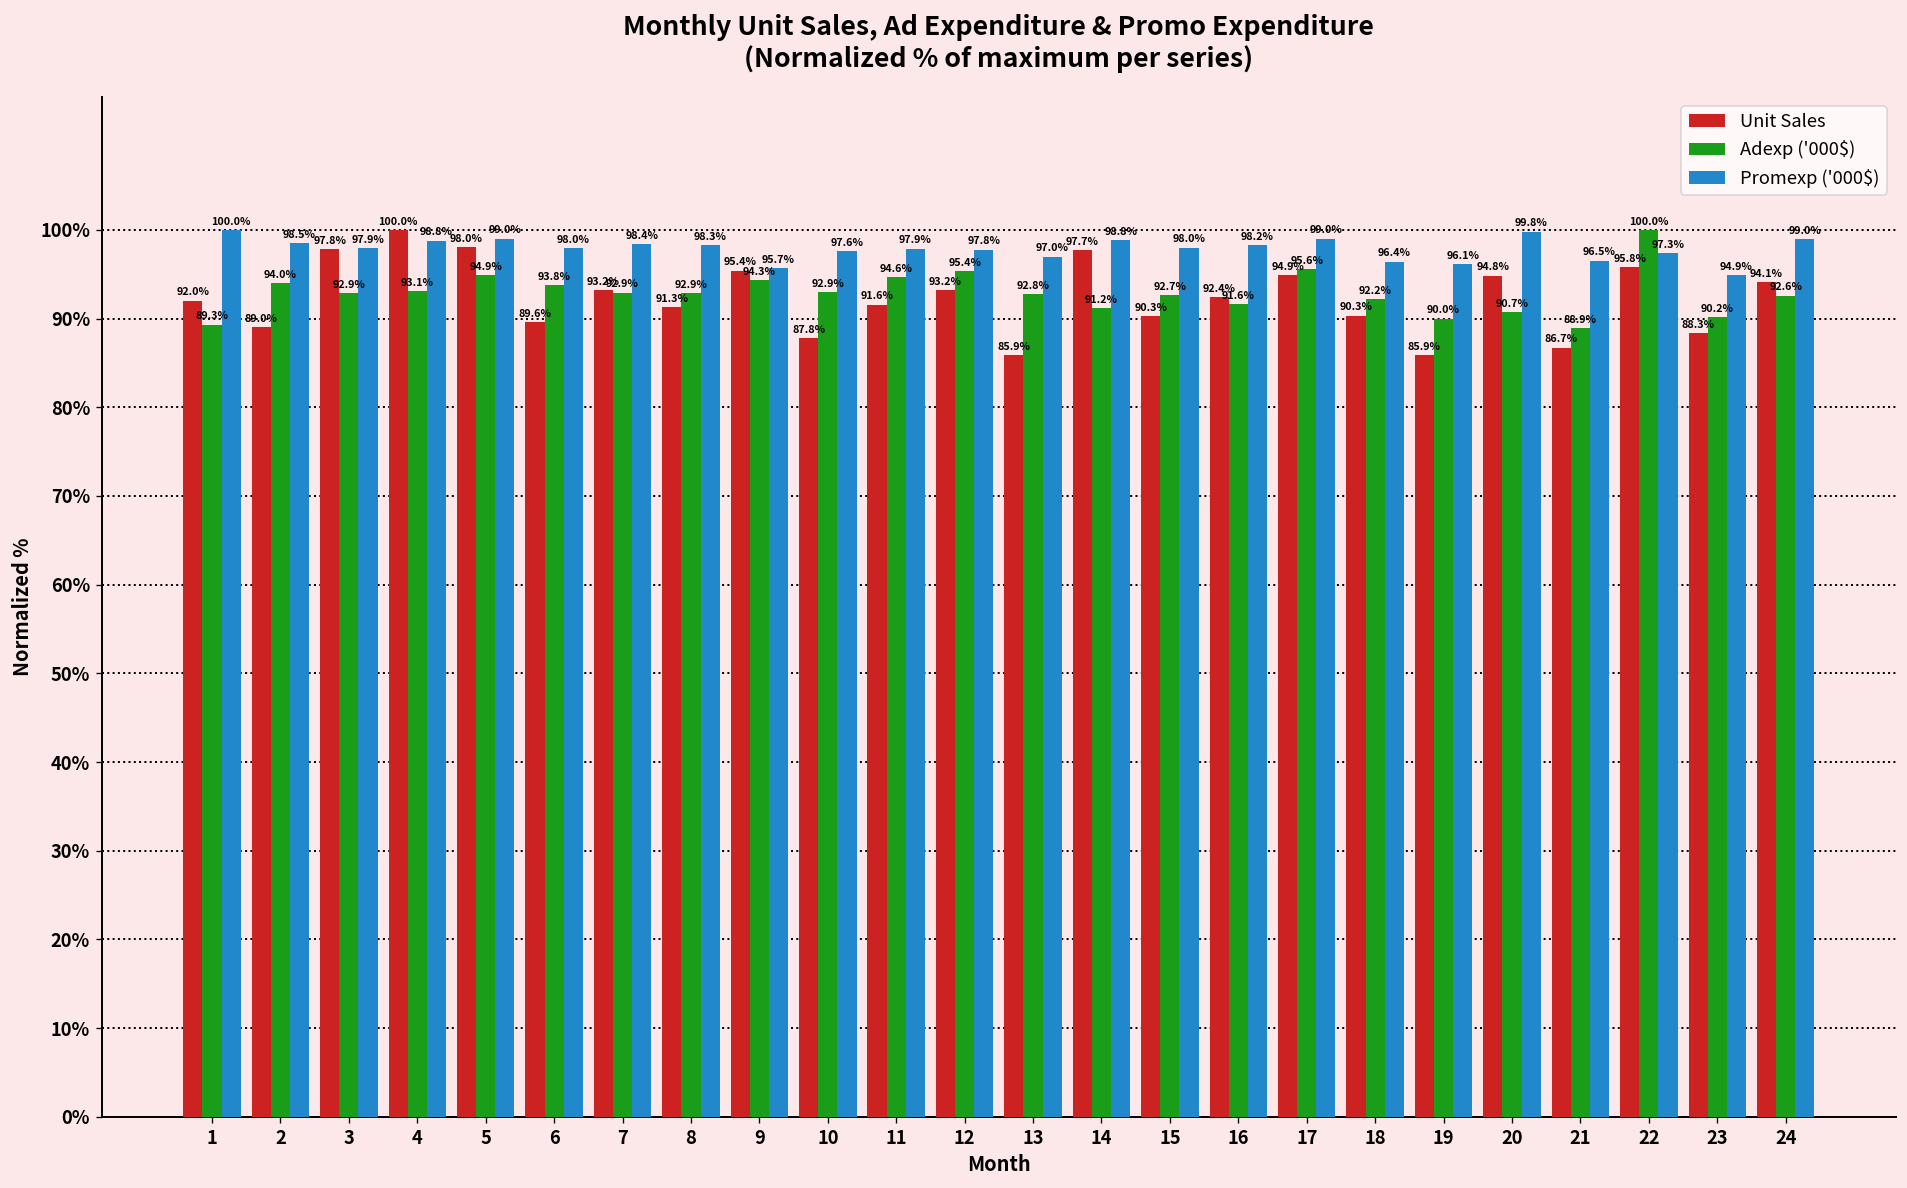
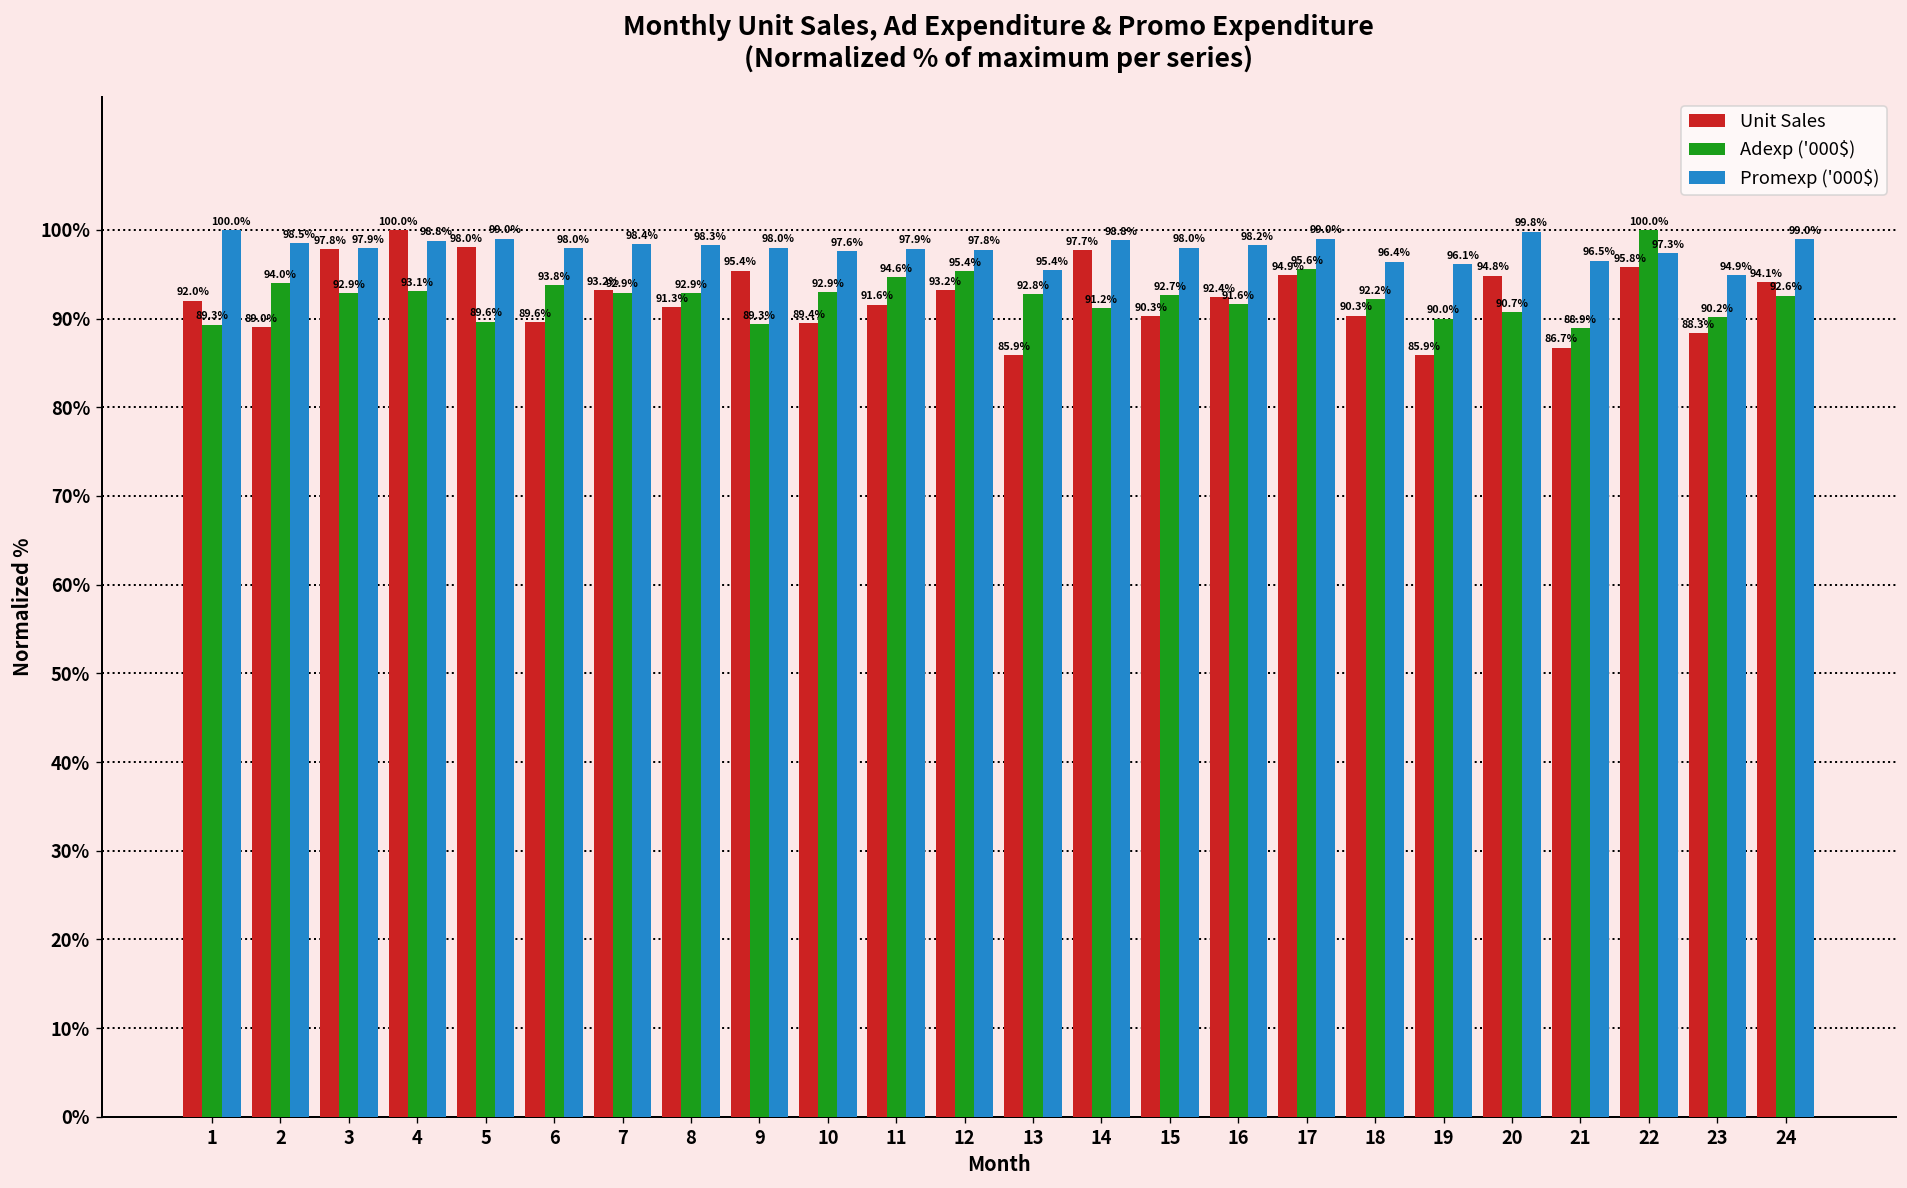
Adexp ('000$), 5: 94.9% -> 89.6%
Adexp ('000$), 9: 94.3% -> 89.3%
Promexp ('000$), 9: 95.7% -> 98.0%
Unit Sales, 10: 87.8% -> 89.4%
Promexp ('000$), 13: 97.0% -> 95.4%
